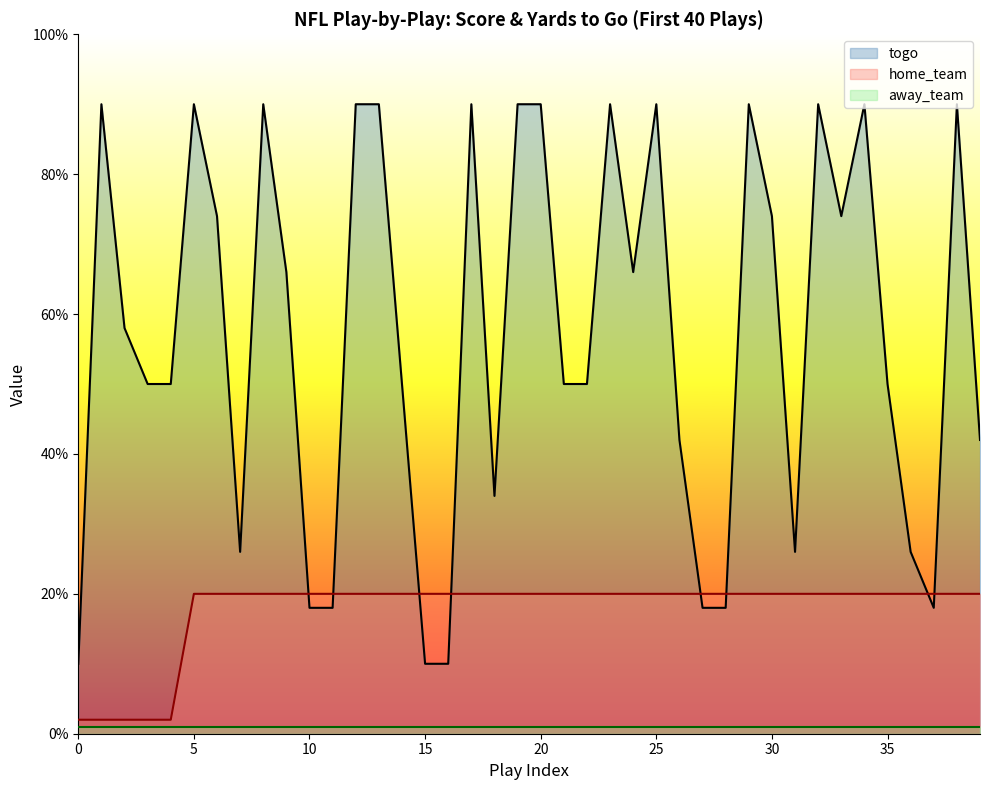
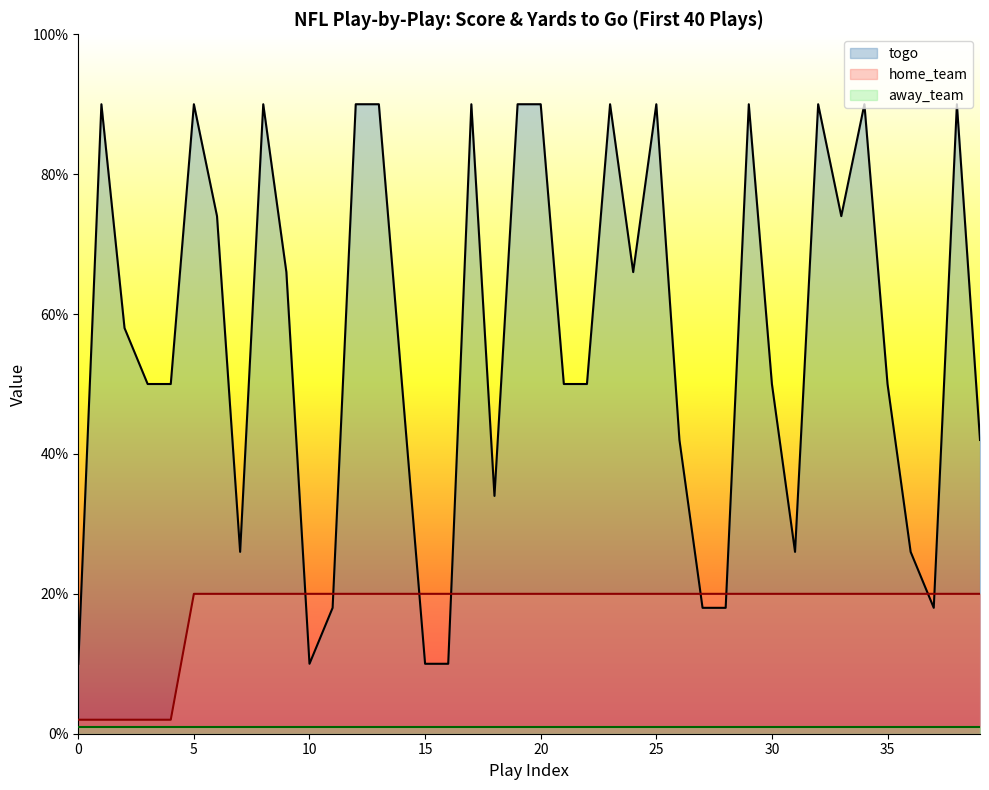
togo, 10: 18% -> 10%
togo, 30: 74% -> 50%
